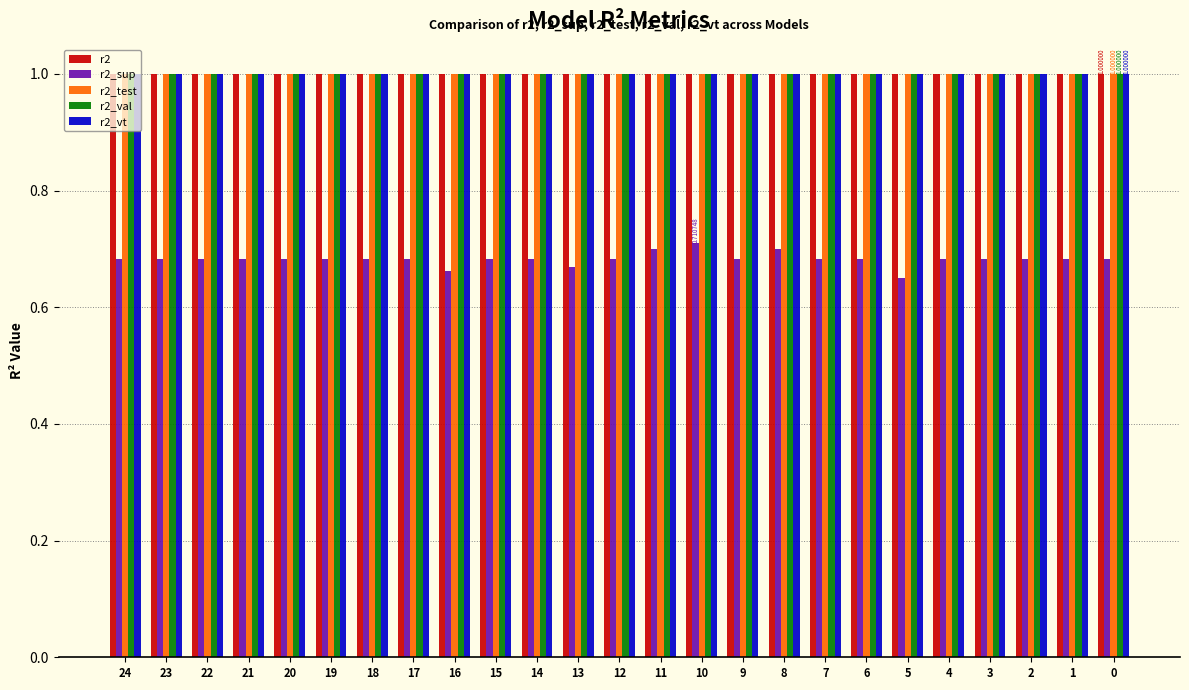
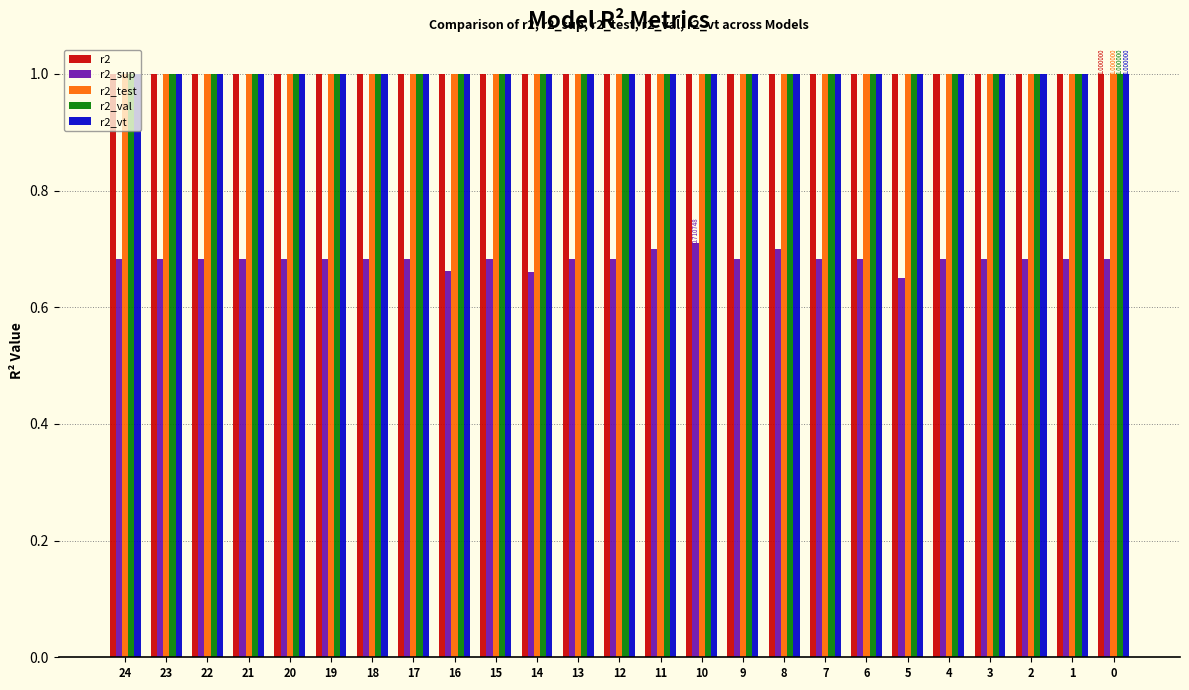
r2_sup, 14: 0.68 -> 0.66
r2_sup, 13: 0.67 -> 0.68
